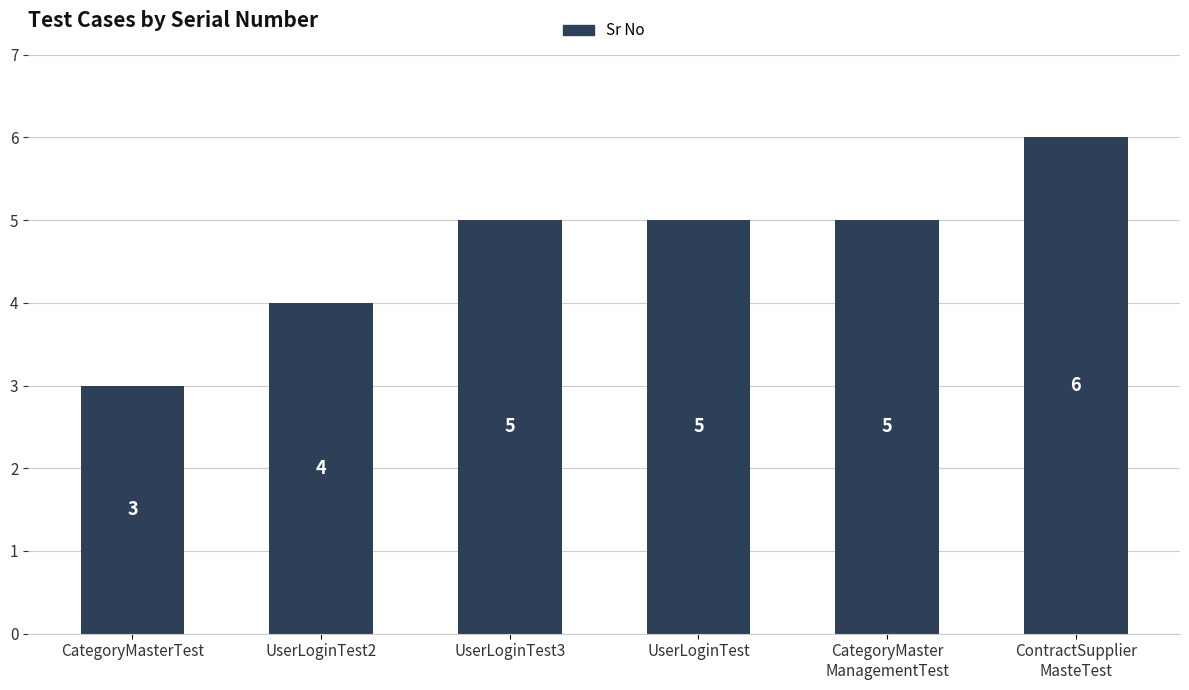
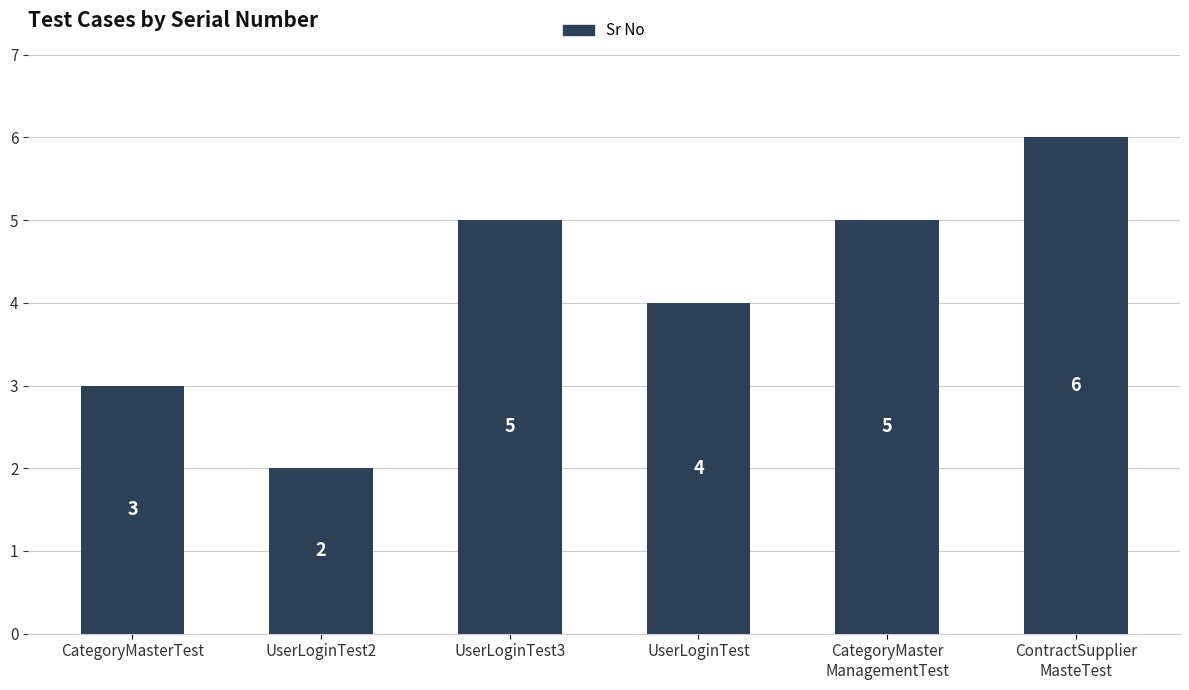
UserLoginTest2: 4 -> 2
UserLoginTest: 5 -> 4
